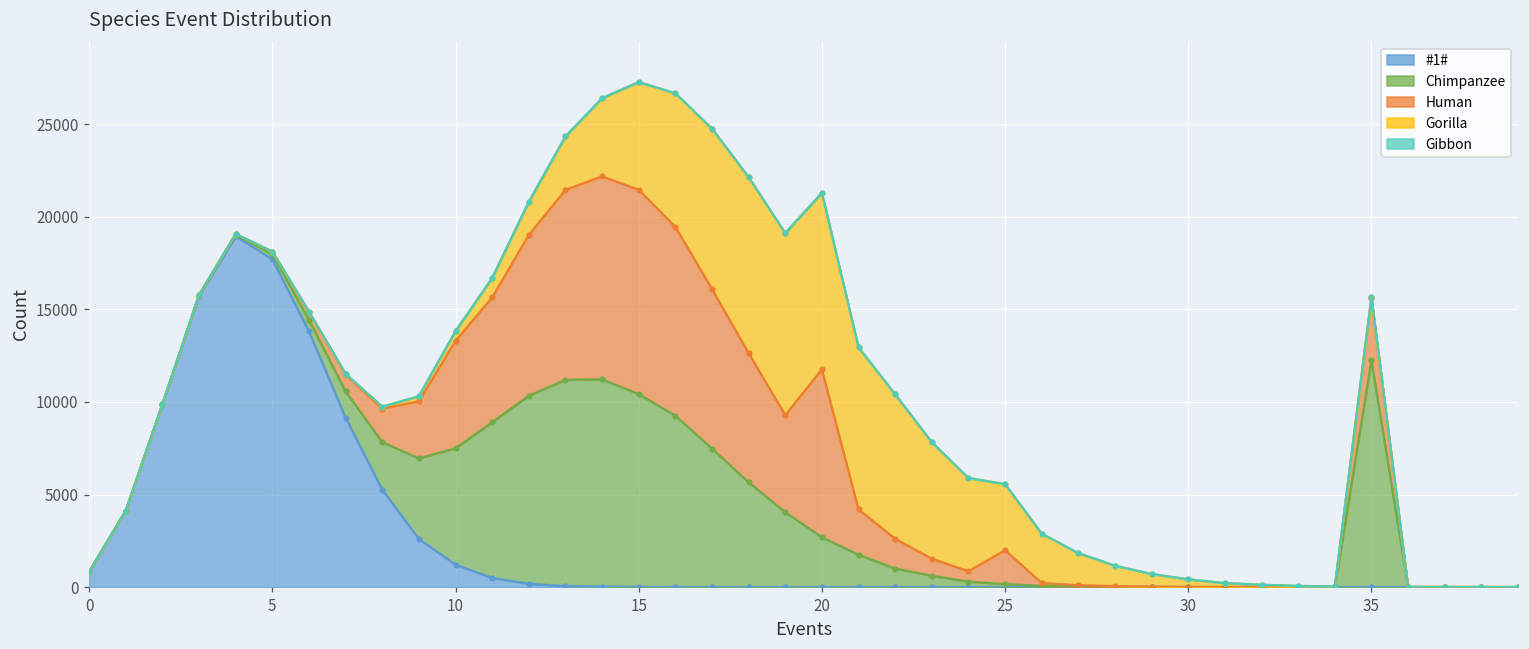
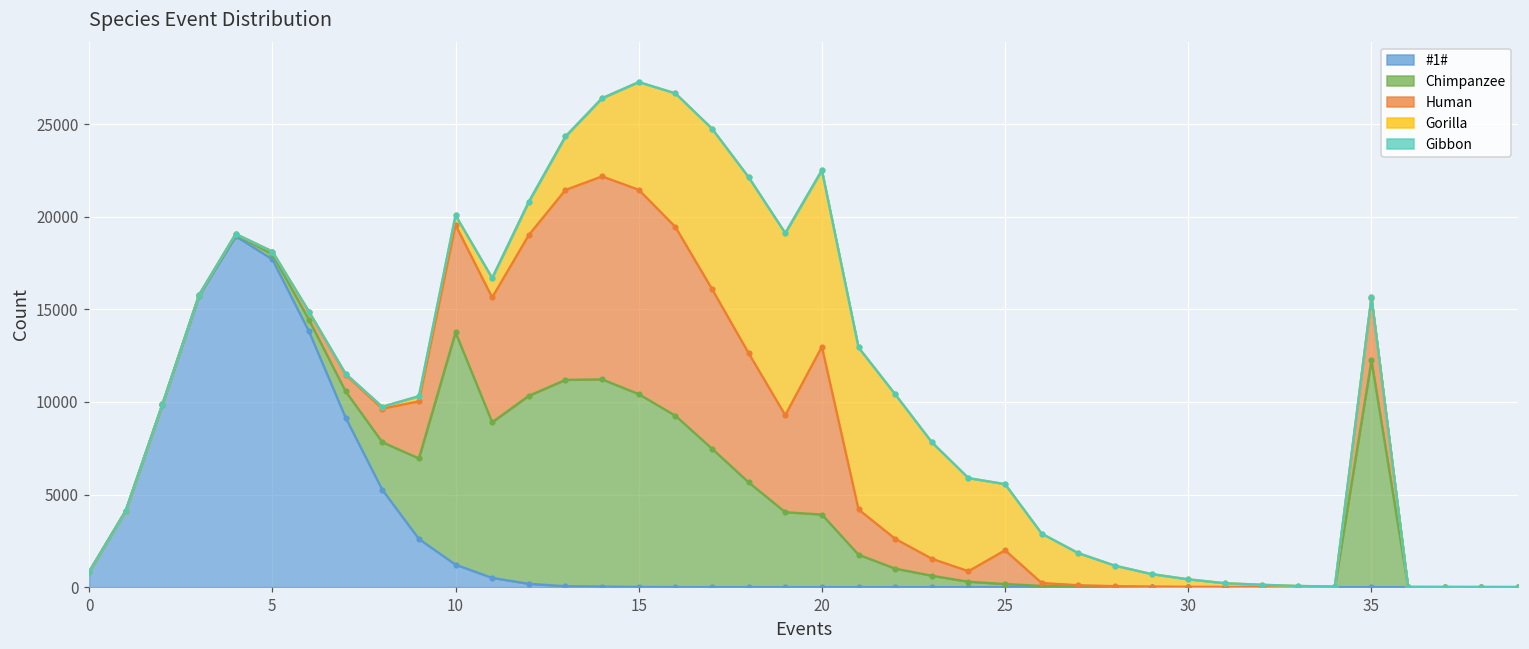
Chimpanzee, 10: 6300 -> 12500
Chimpanzee, 20: 2700 -> 3900
